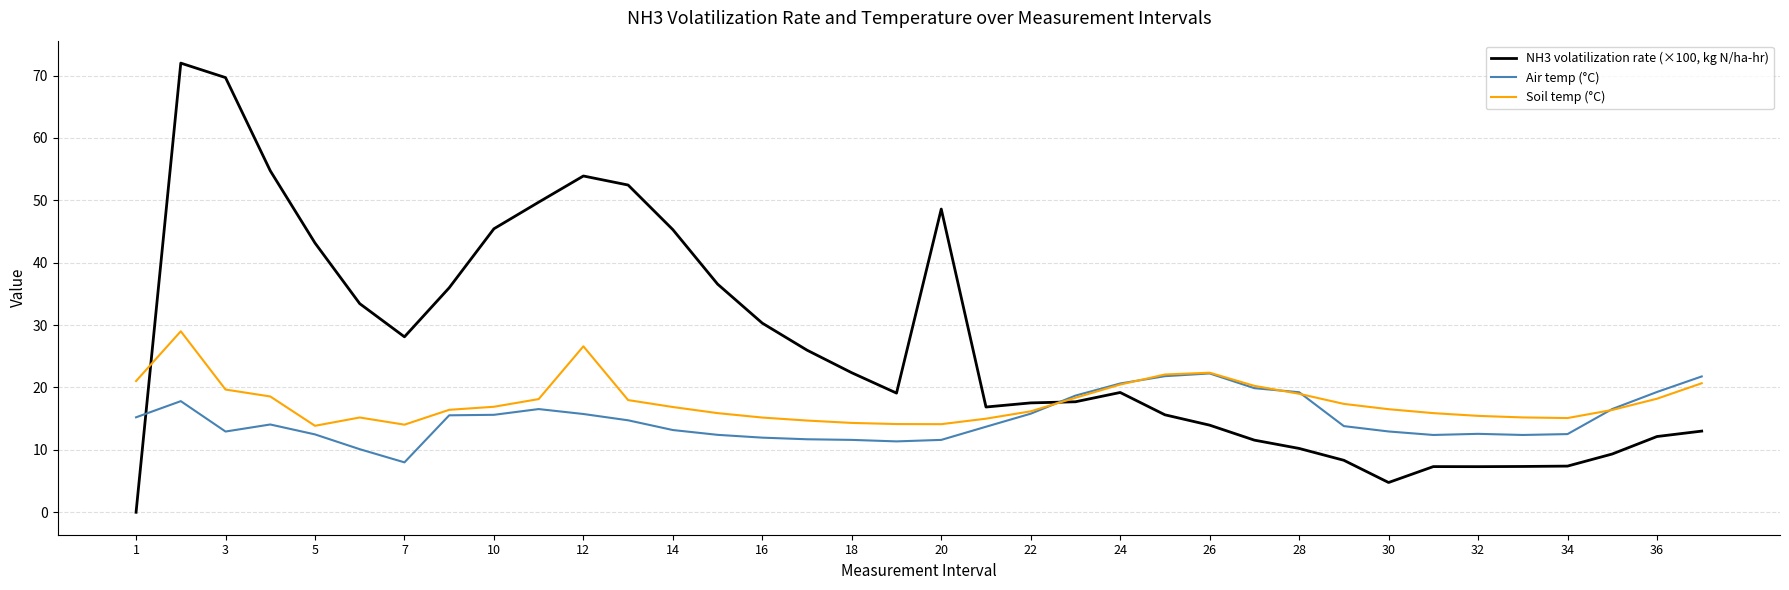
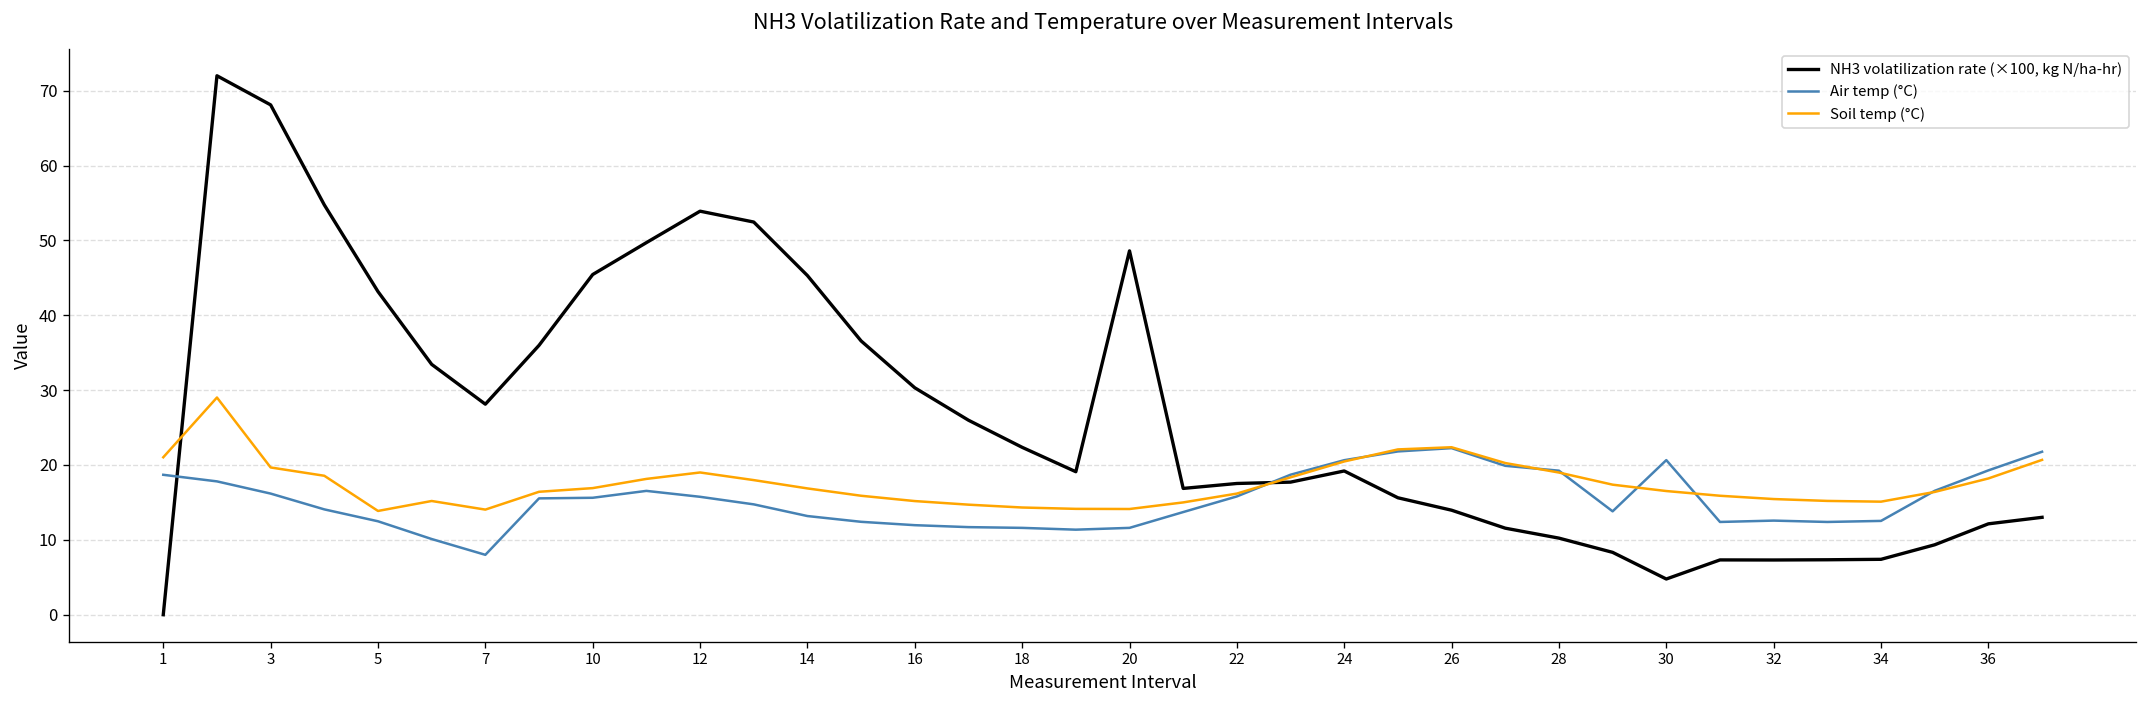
Air temp (°C), 1: 15 -> 19
NH3 volatilization rate (×100, kg N/ha-hr), 3: 70 -> 68
Air temp (°C), 3: 13 -> 16
Soil temp (°C), 12: 27 -> 19
Air temp (°C), 30: 13 -> 21
